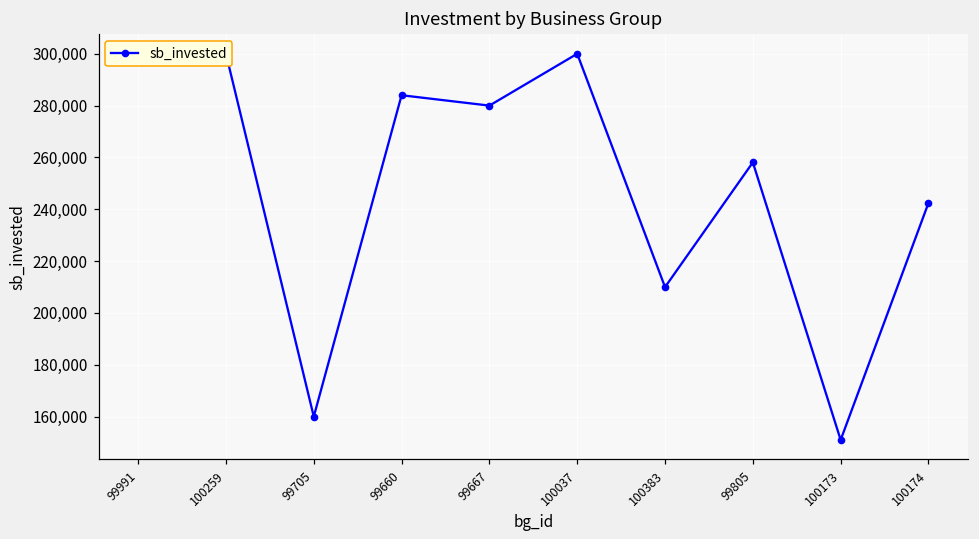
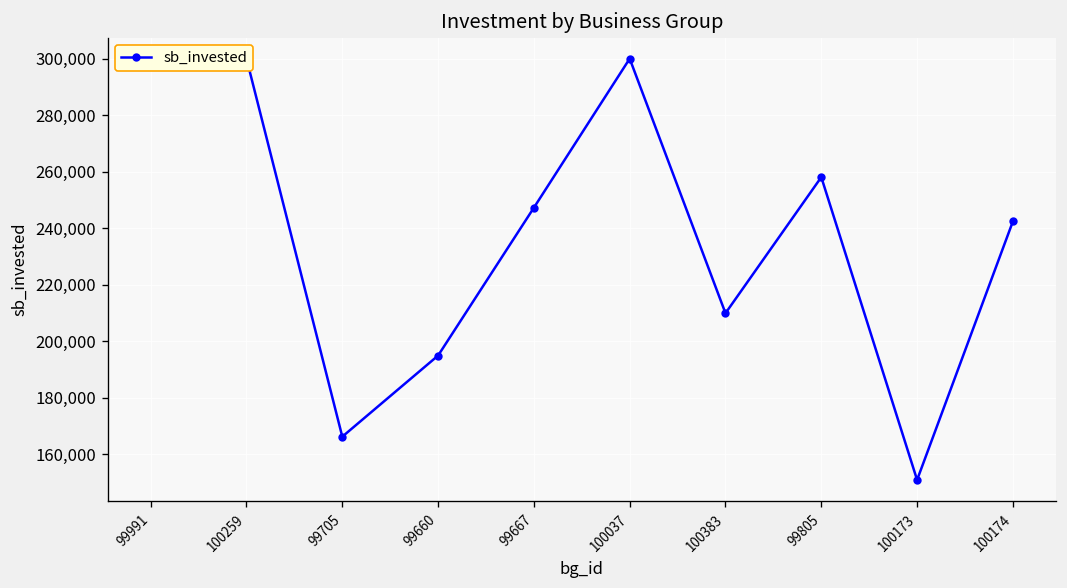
99705: 160,000 -> 166,000
99660: 284,000 -> 195,000
99667: 280,000 -> 247,000
